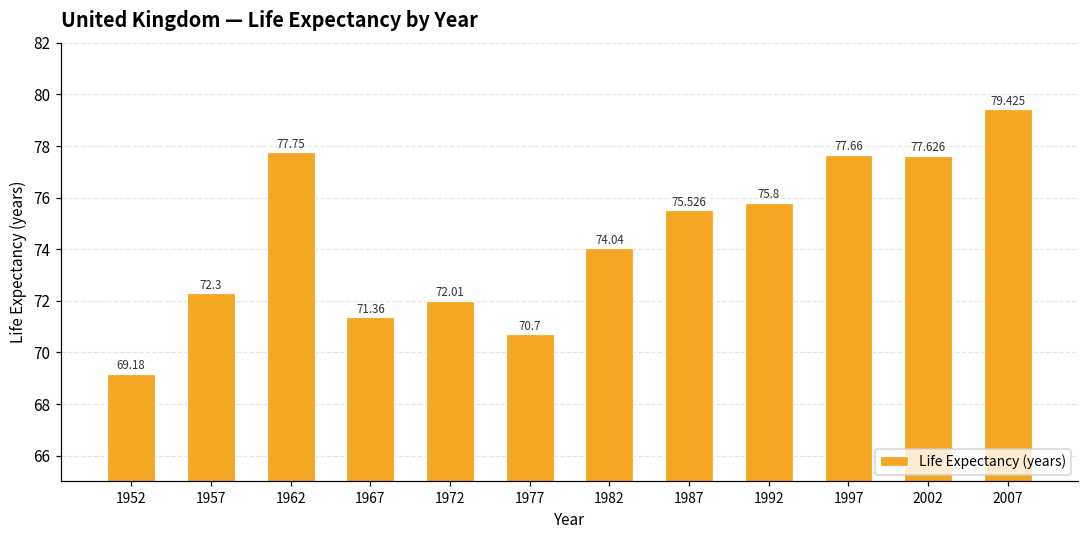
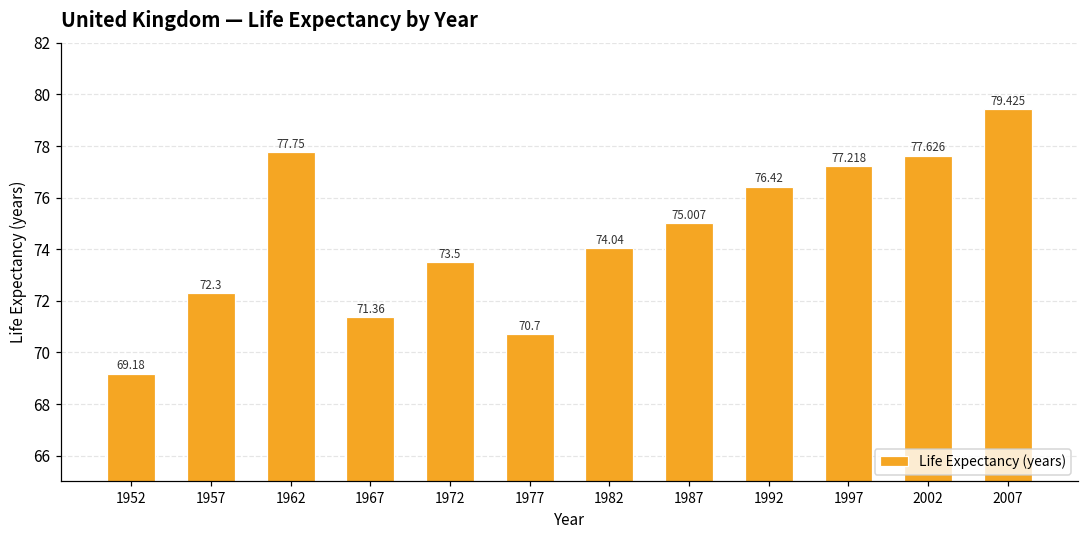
1972: 72.01 -> 73.5
1987: 75.526 -> 75.007
1992: 75.8 -> 76.42
1997: 77.66 -> 77.218
